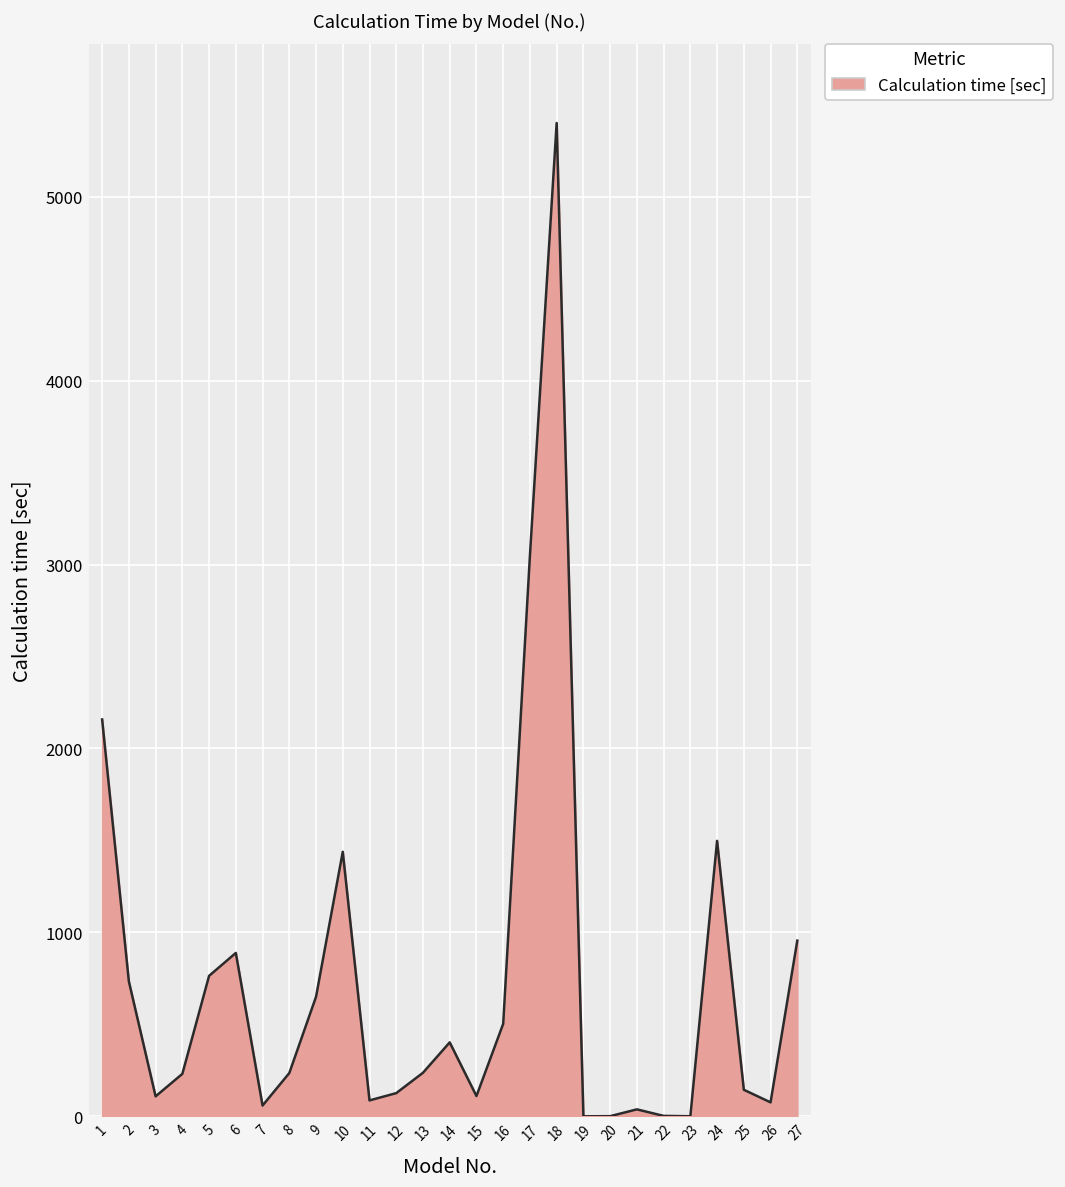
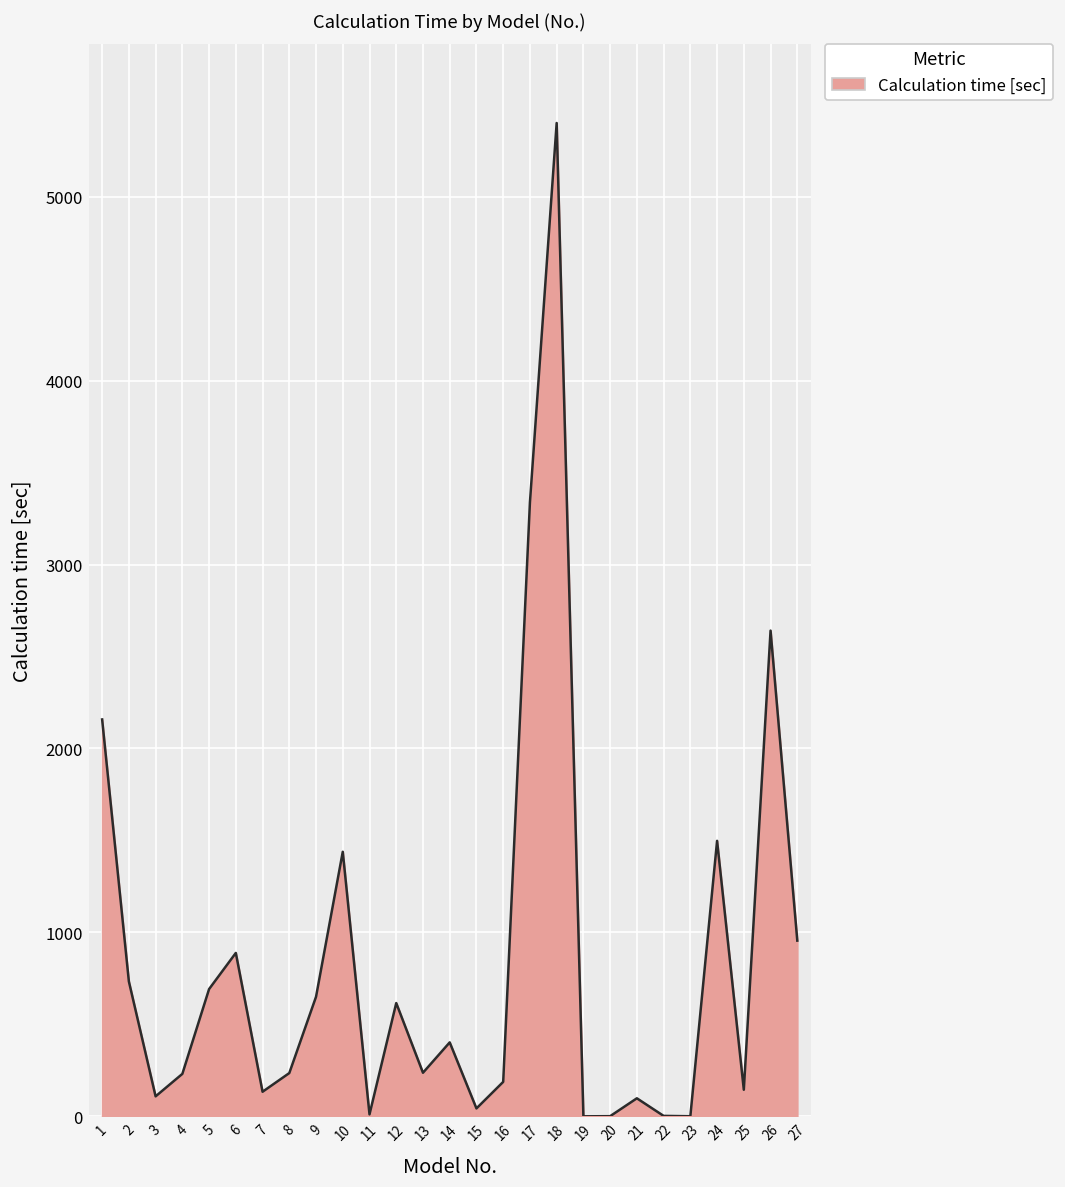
5: 760 -> 690
7: 60 -> 130
11: 90 -> 10
12: 130 -> 620
15: 110 -> 40
16: 500 -> 190
17: 3050 -> 3340
21: 40 -> 100
26: 80 -> 2640
